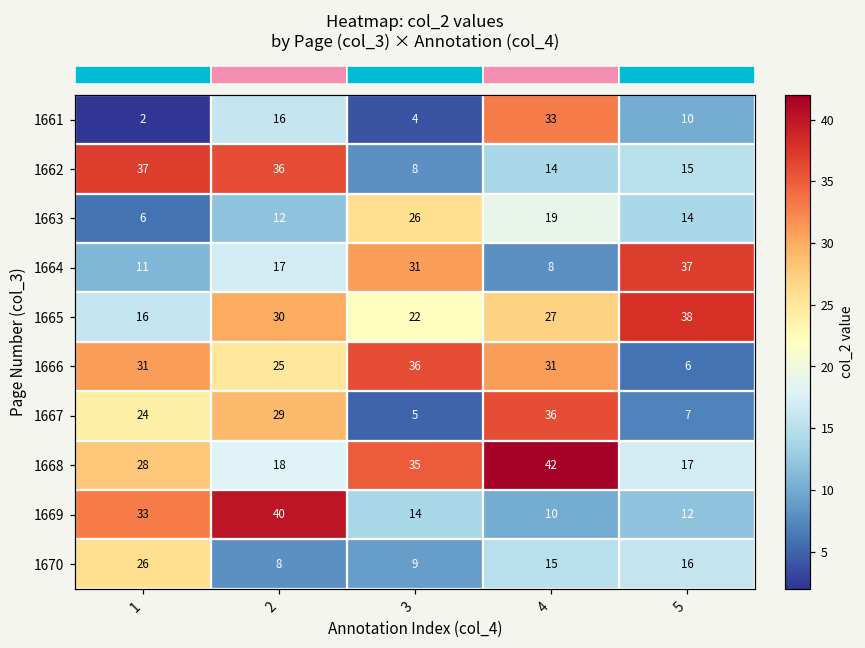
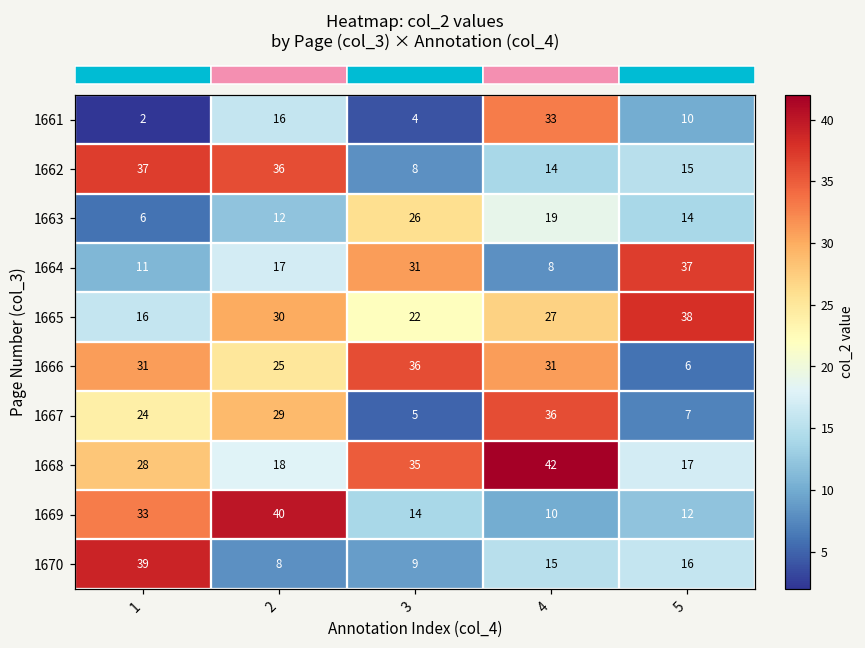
1670, 1: 26 -> 39
